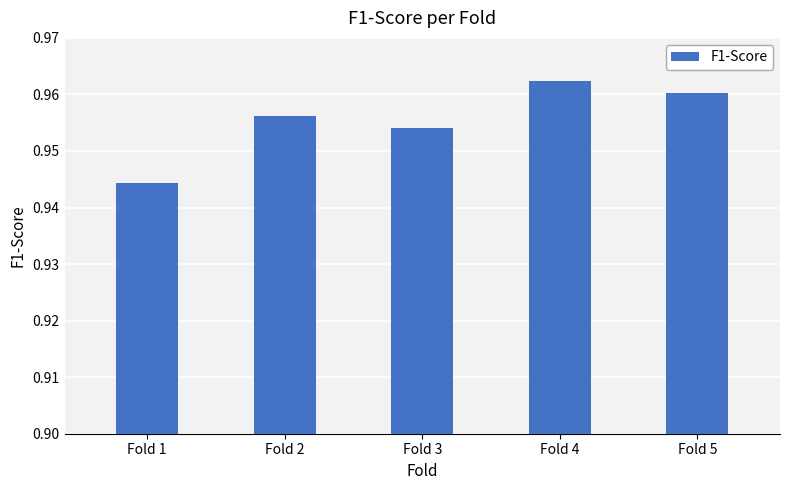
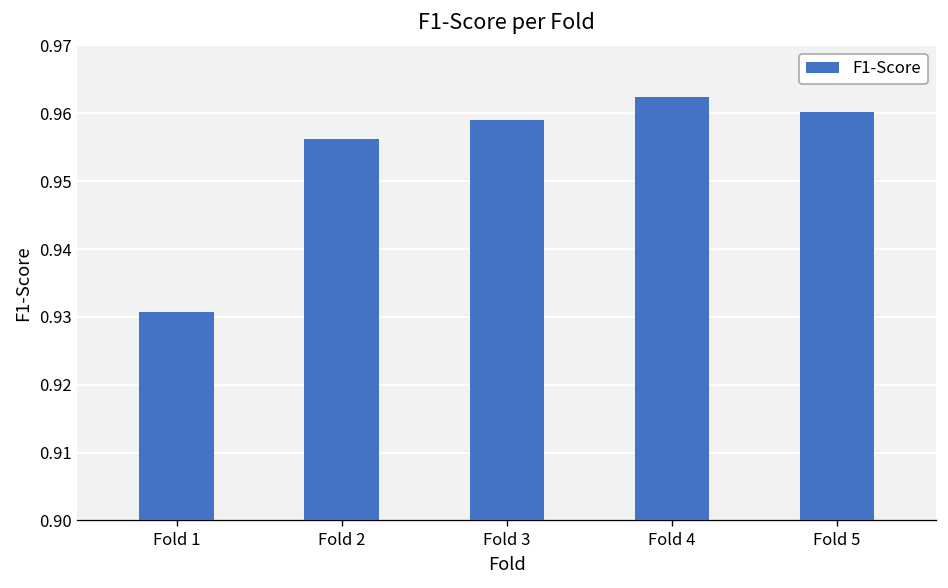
Fold 1: 0.944 -> 0.931
Fold 3: 0.954 -> 0.959
